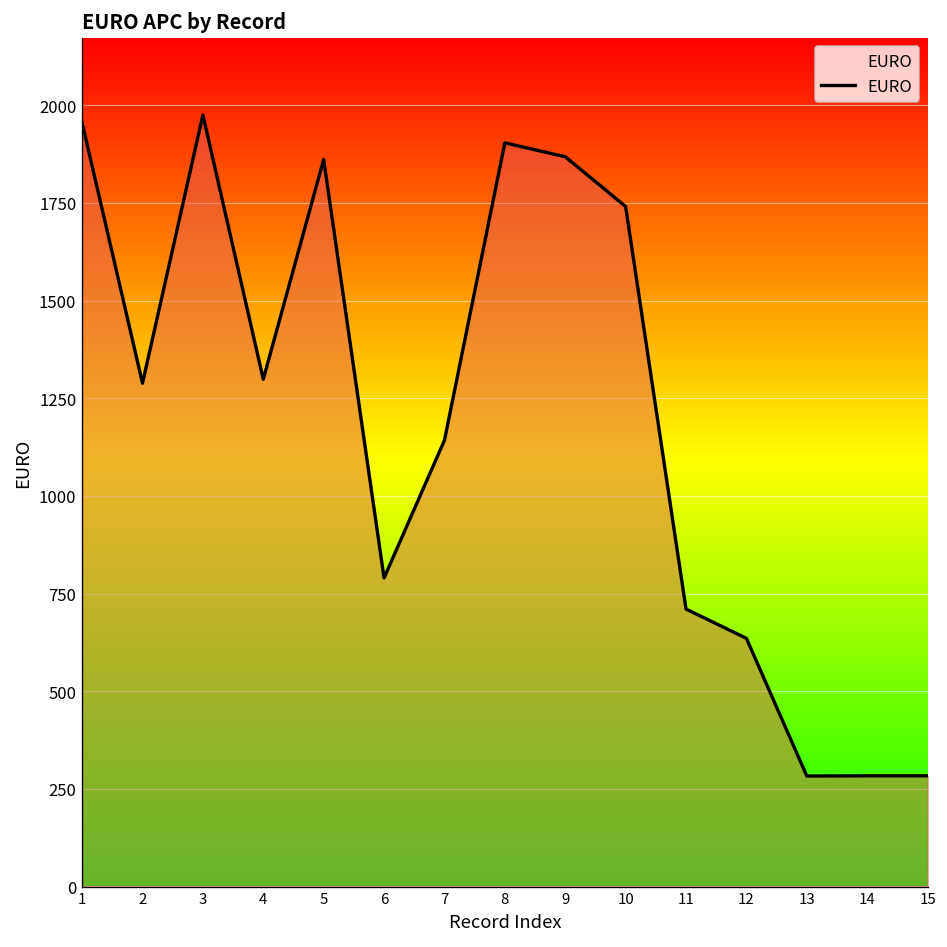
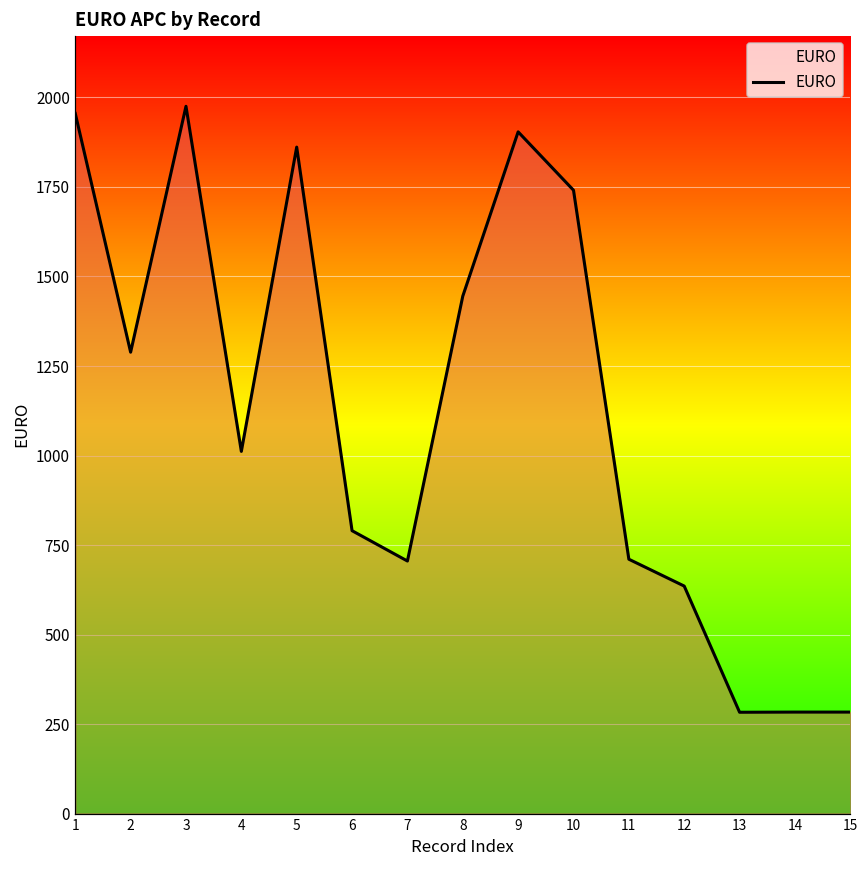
4: 1300 -> 1010
7: 1140 -> 710
8: 1900 -> 1450
9: 1870 -> 1900
